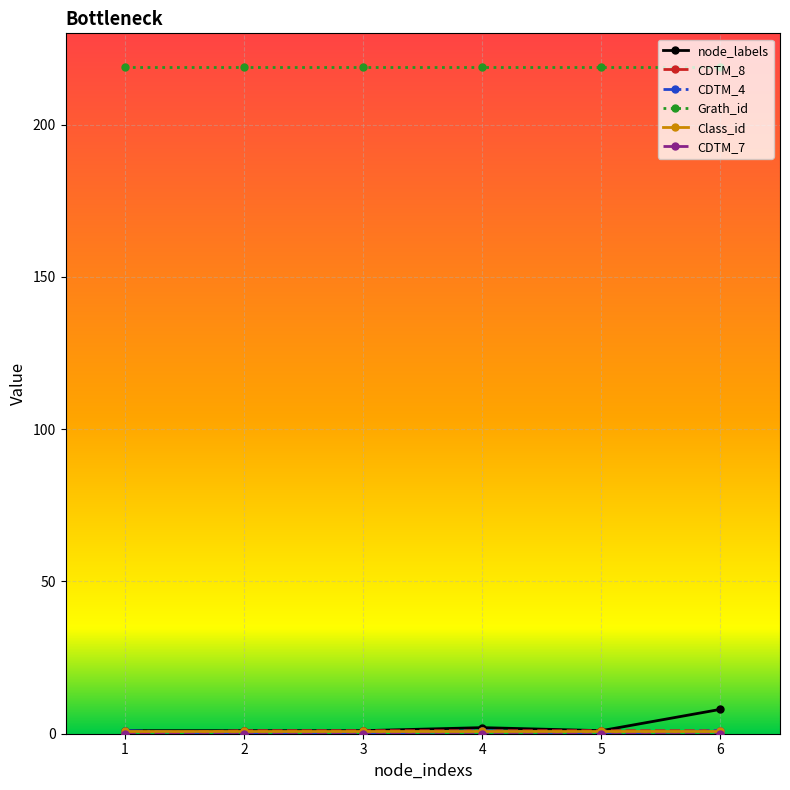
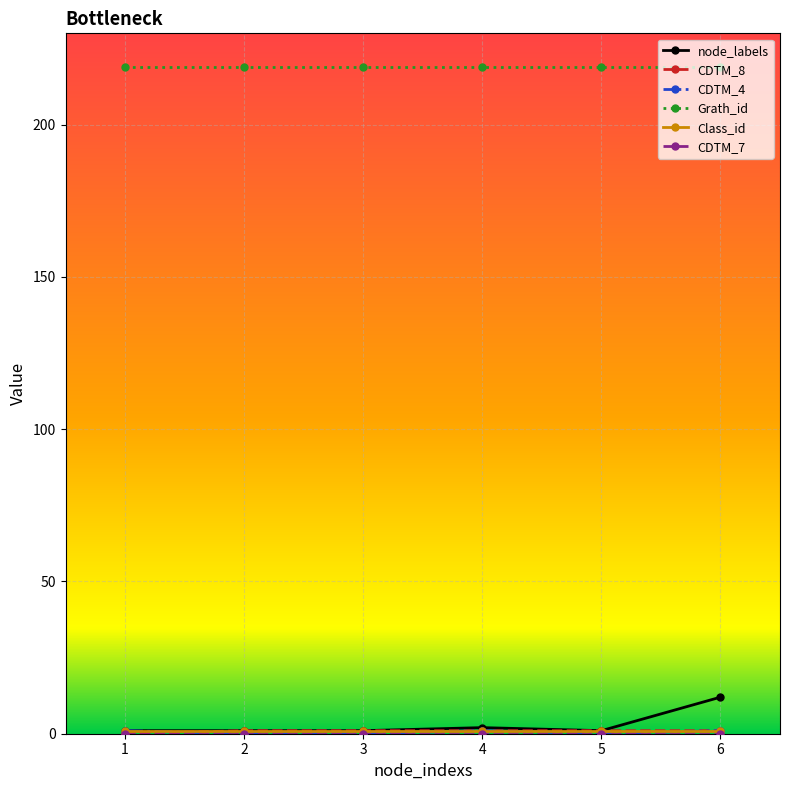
node_labels, 6: 8 -> 12
